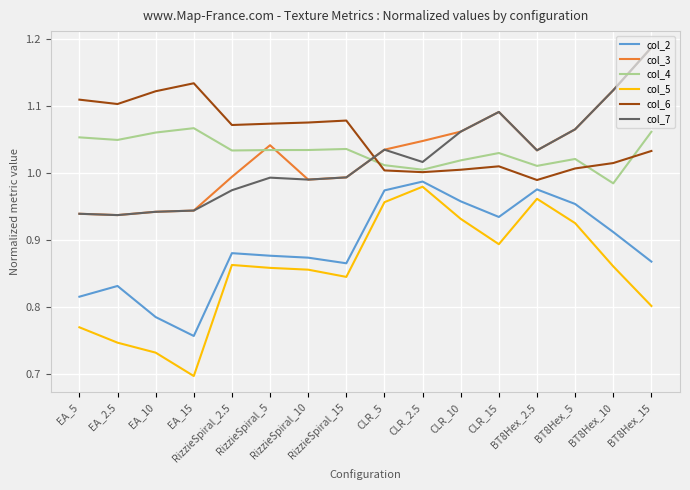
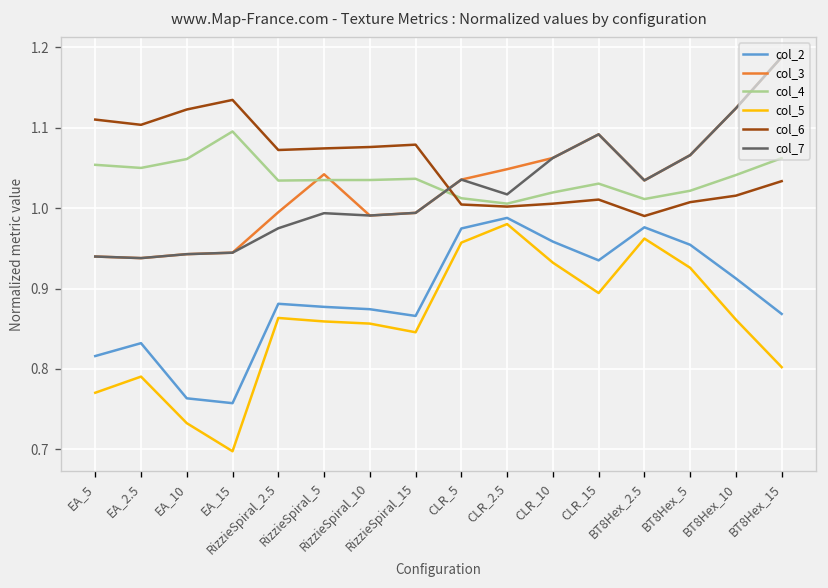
col_5, EA_2.5: 0.75 -> 0.79
col_2, EA_10: 0.79 -> 0.76
col_4, EA_15: 1.07 -> 1.10
col_4, BT8Hex_10: 0.99 -> 1.04
